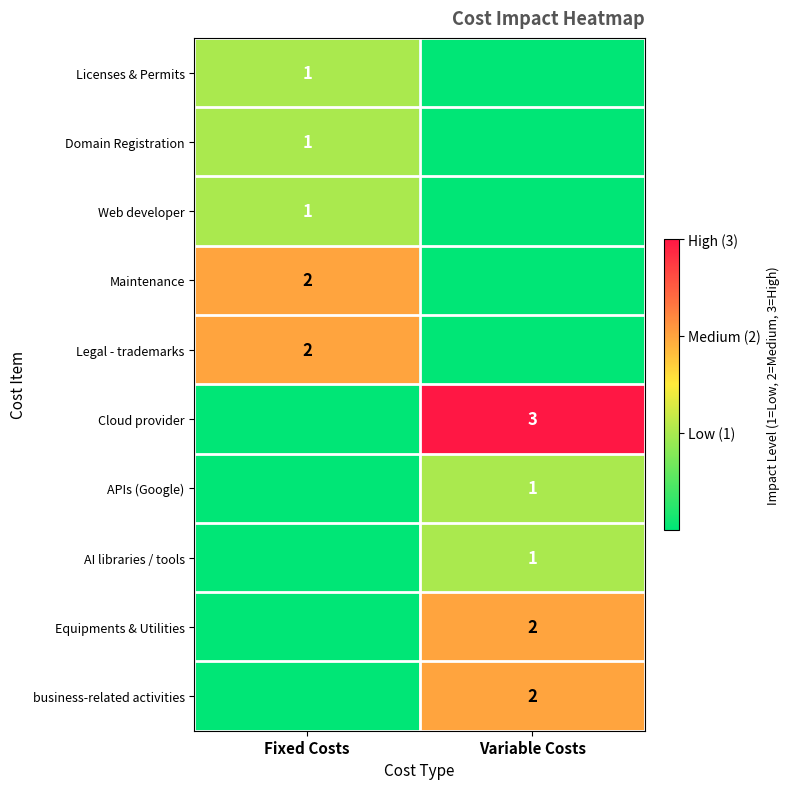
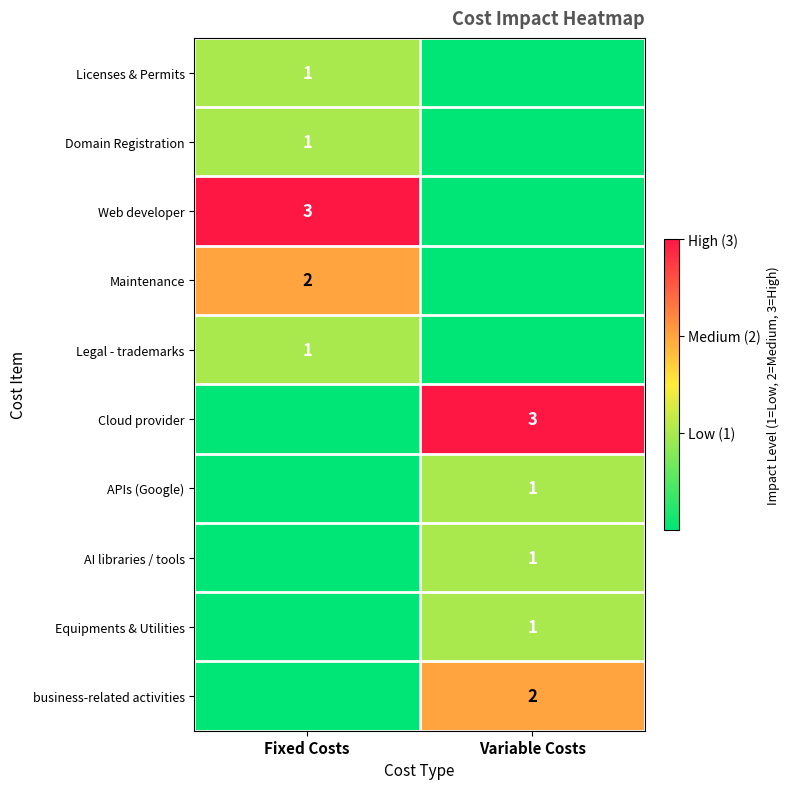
Web developer, Fixed Costs: 1 -> 3
Legal - trademarks, Fixed Costs: 2 -> 1
Equipments & Utilities, Variable Costs: 2 -> 1
